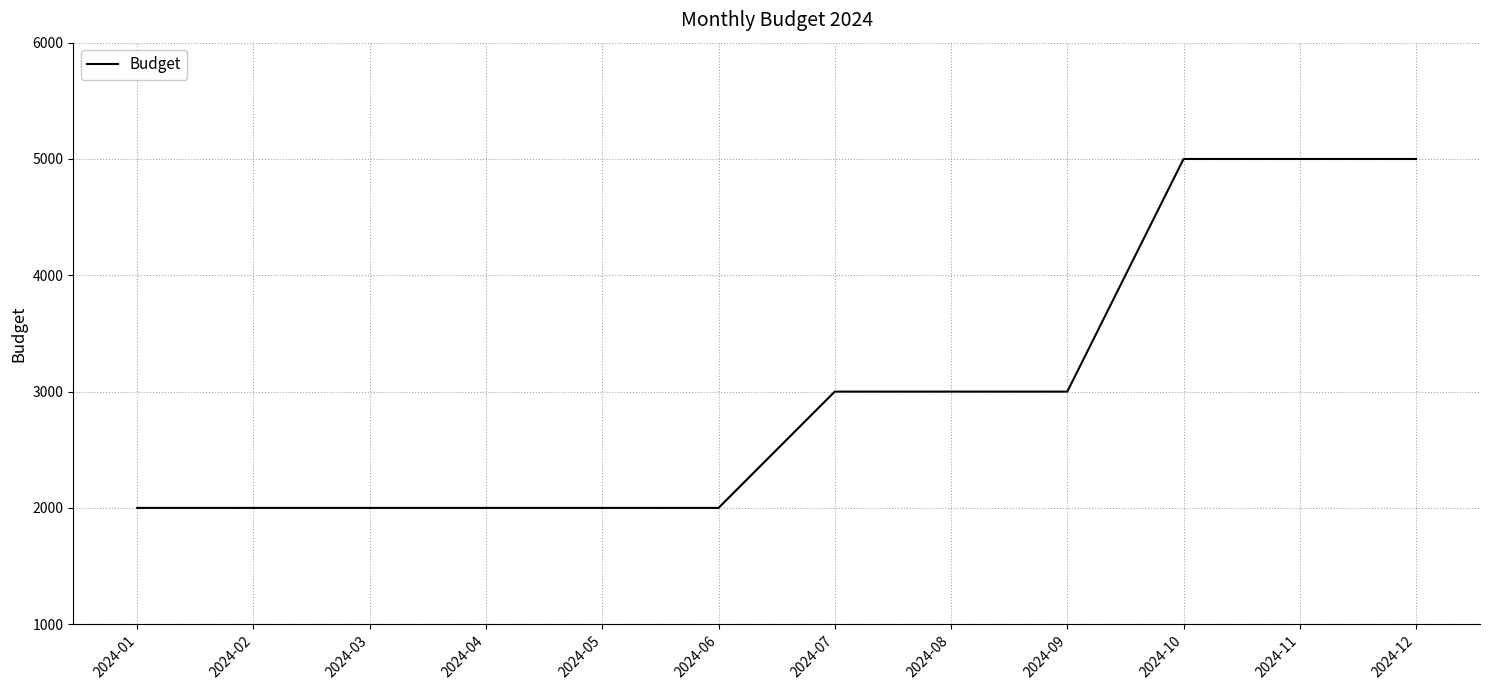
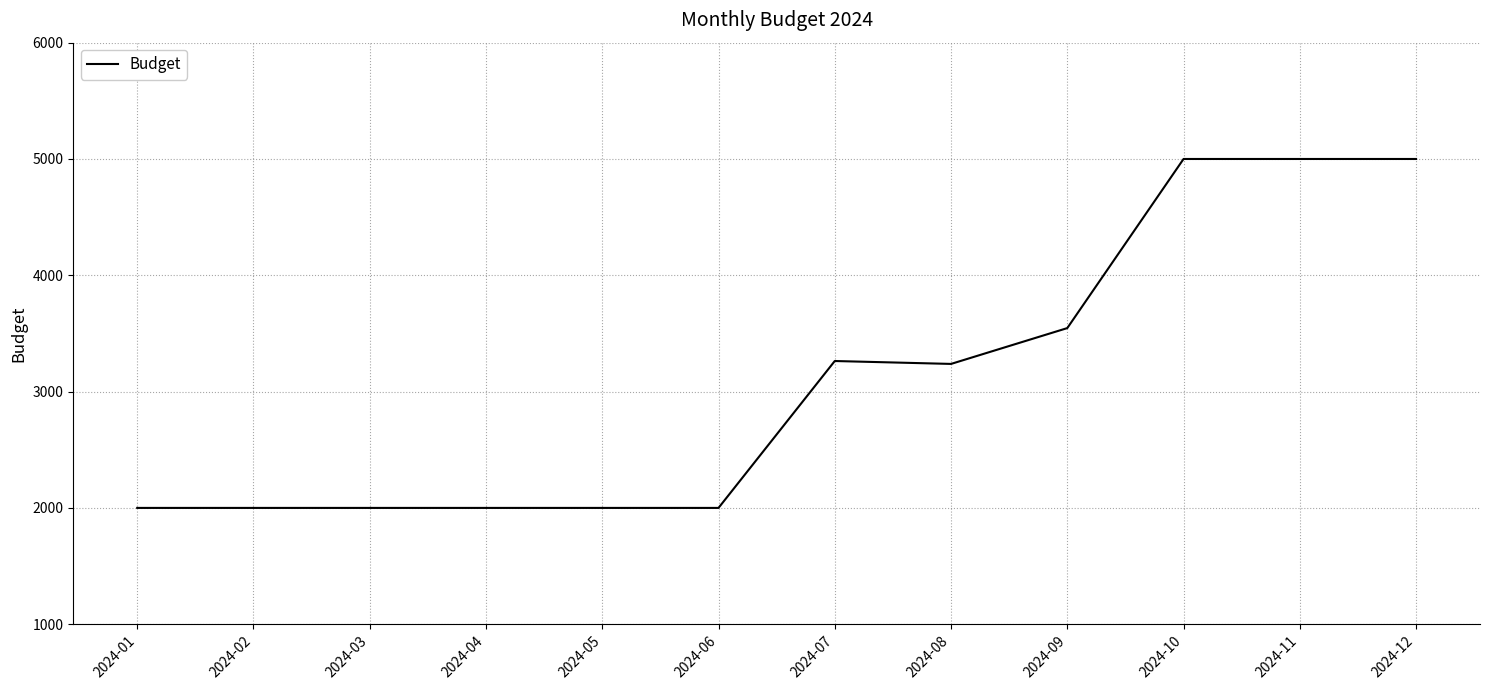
2024-07: 3000 -> 3260
2024-08: 3000 -> 3240
2024-09: 3000 -> 3550
